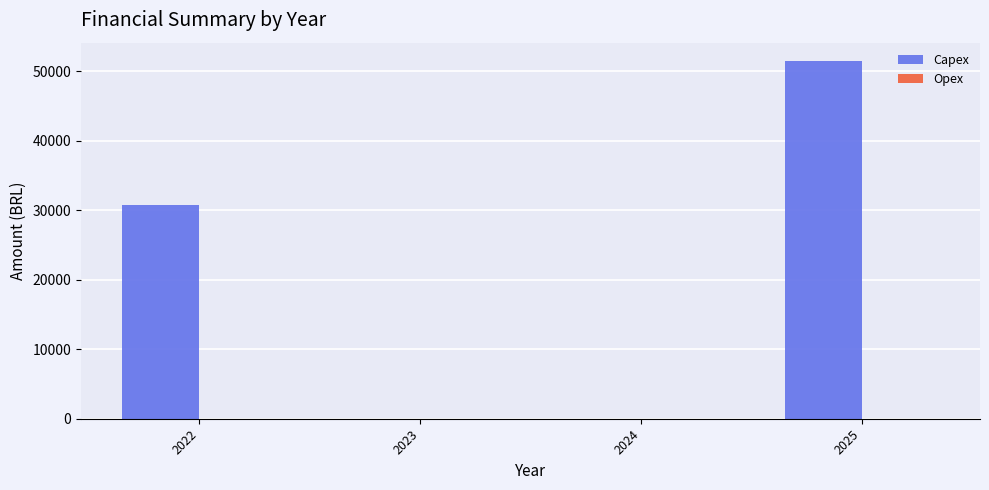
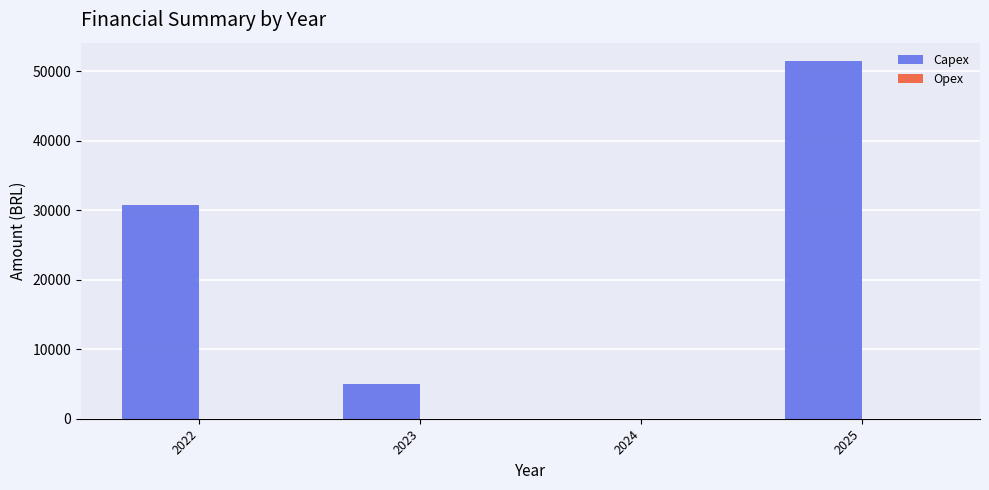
Capex, 2023: 0 -> 5000
